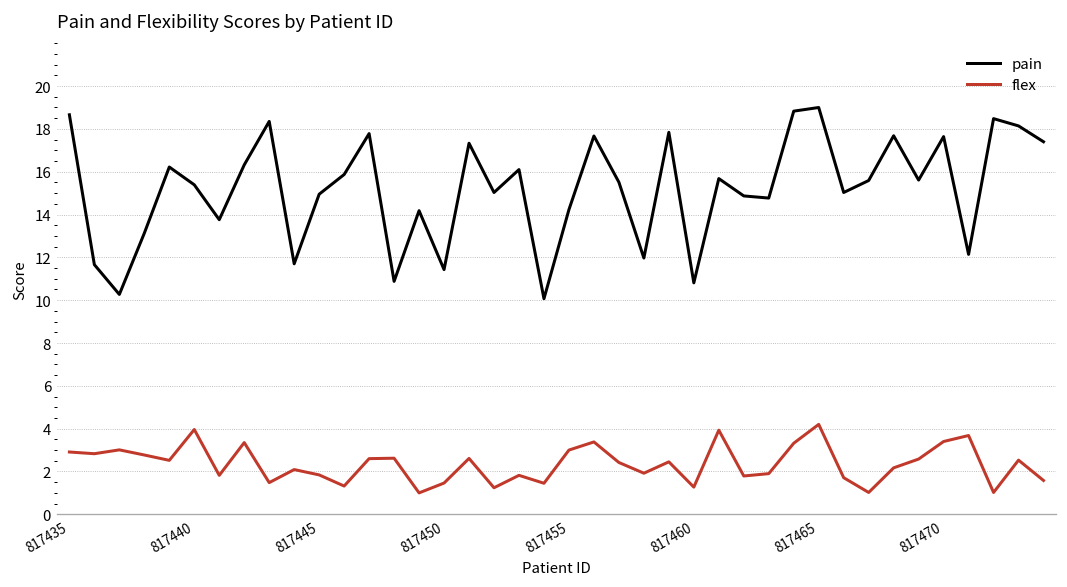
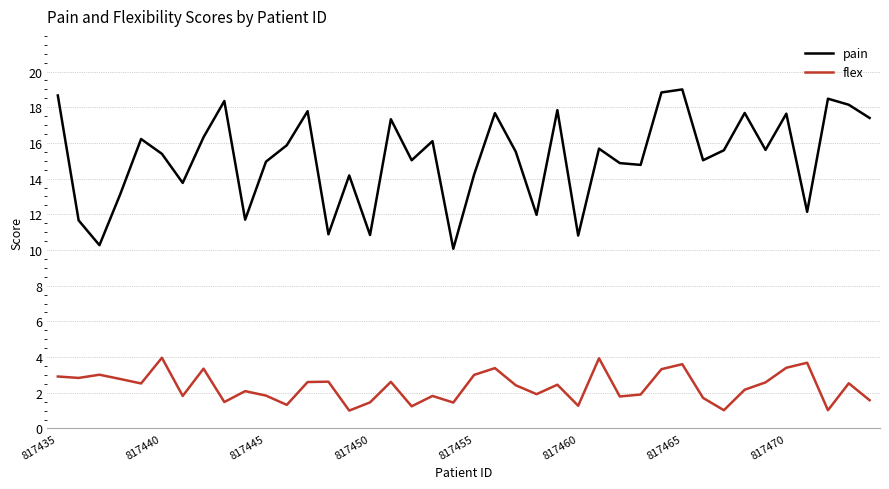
pain, 817450: 11.4 -> 10.8
flex, 817465: 4.2 -> 3.6
